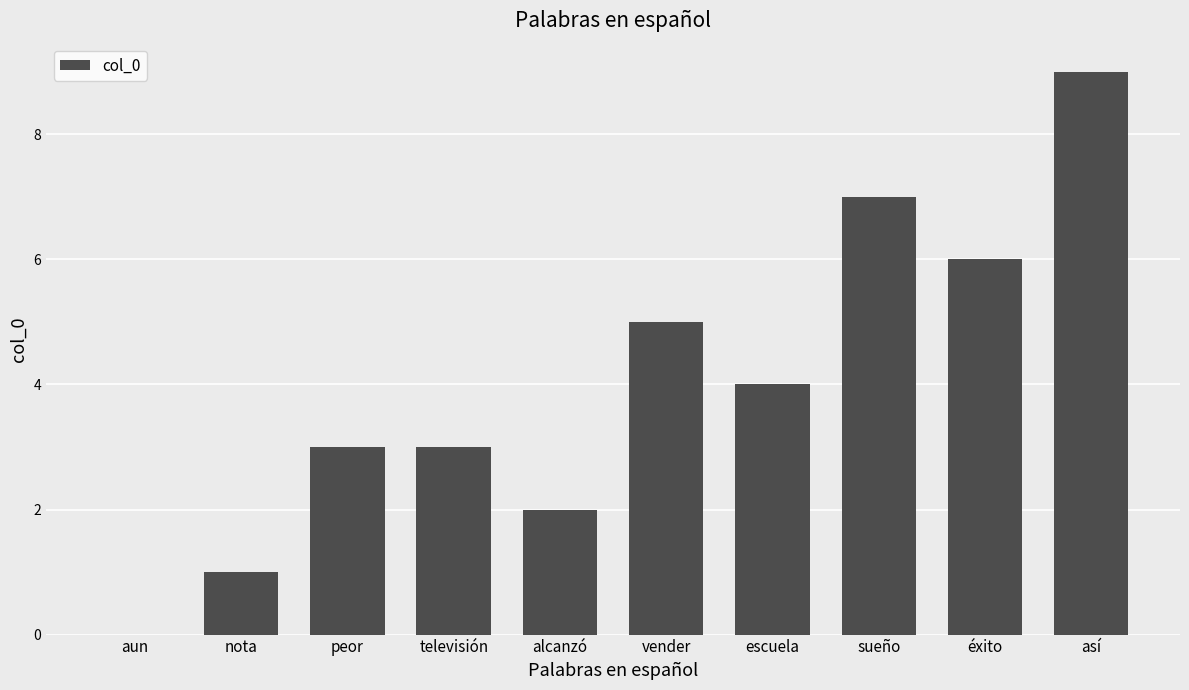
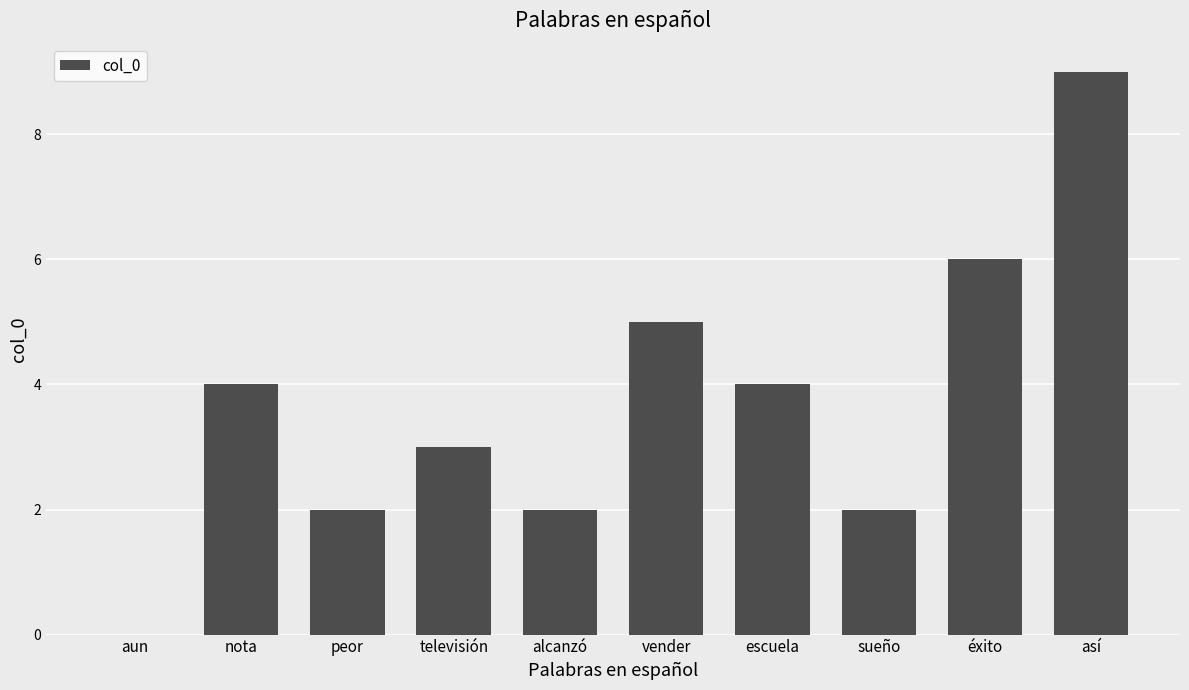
nota: 1 -> 4
peor: 3 -> 2
sueño: 7 -> 2
